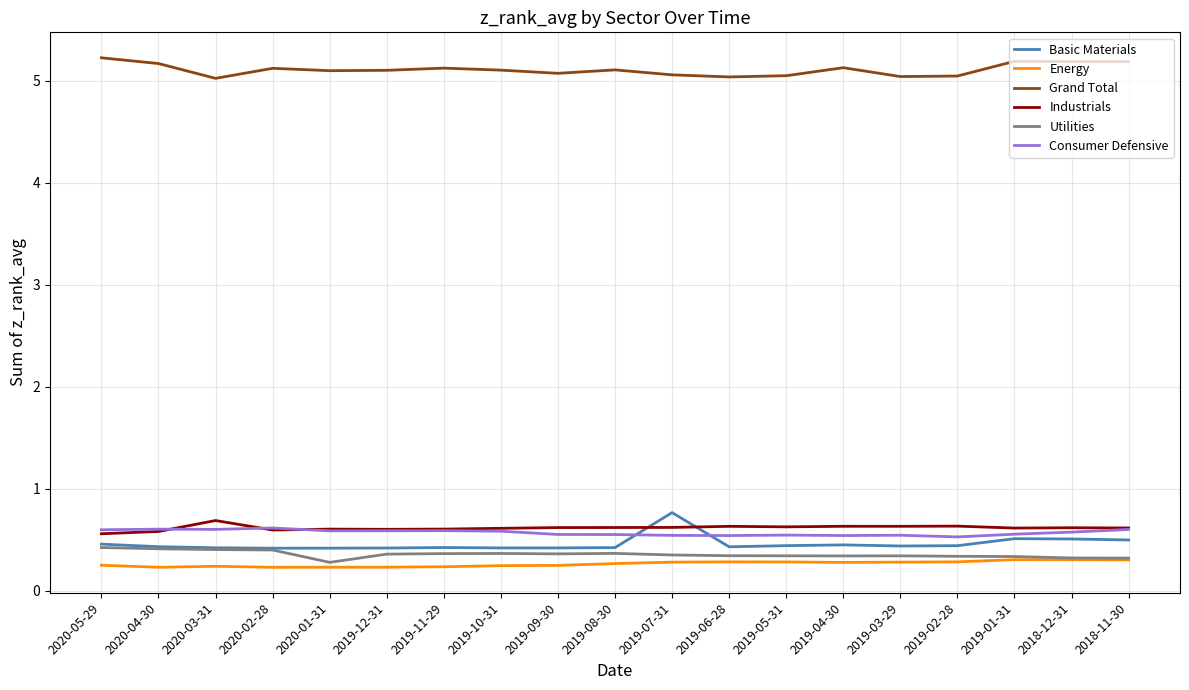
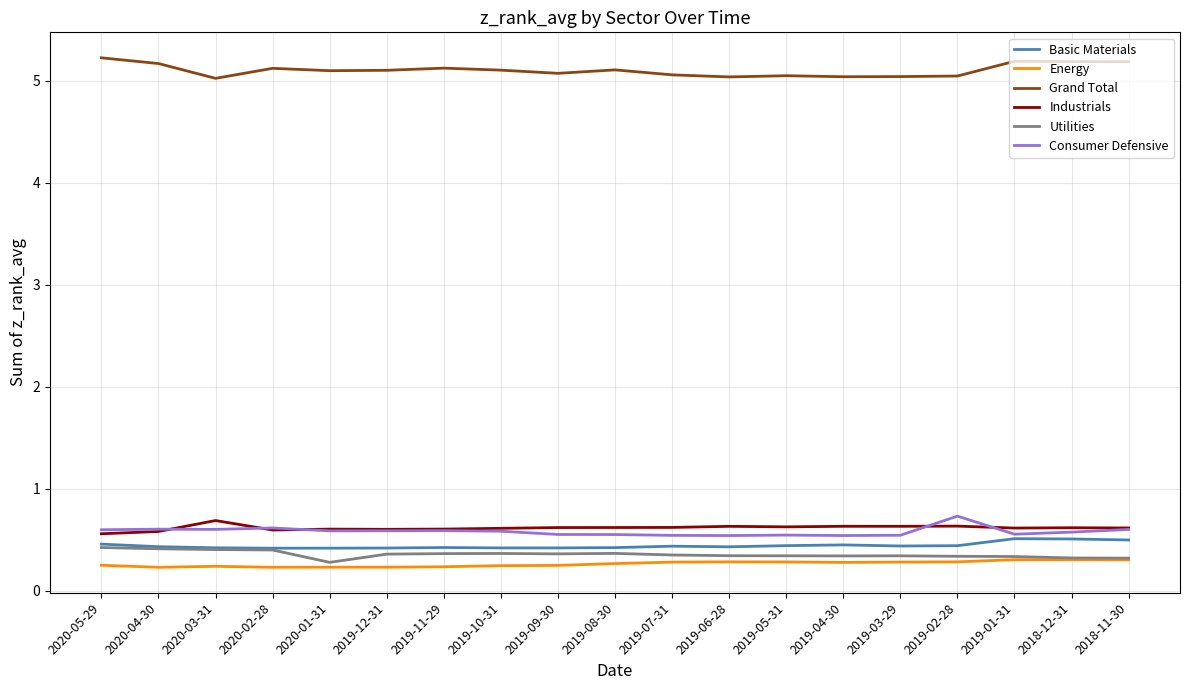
Basic Materials, 2019-07-31: 0.76 -> 0.44
Grand Total, 2019-04-30: 5.13 -> 5.04
Consumer Defensive, 2019-02-28: 0.53 -> 0.73
